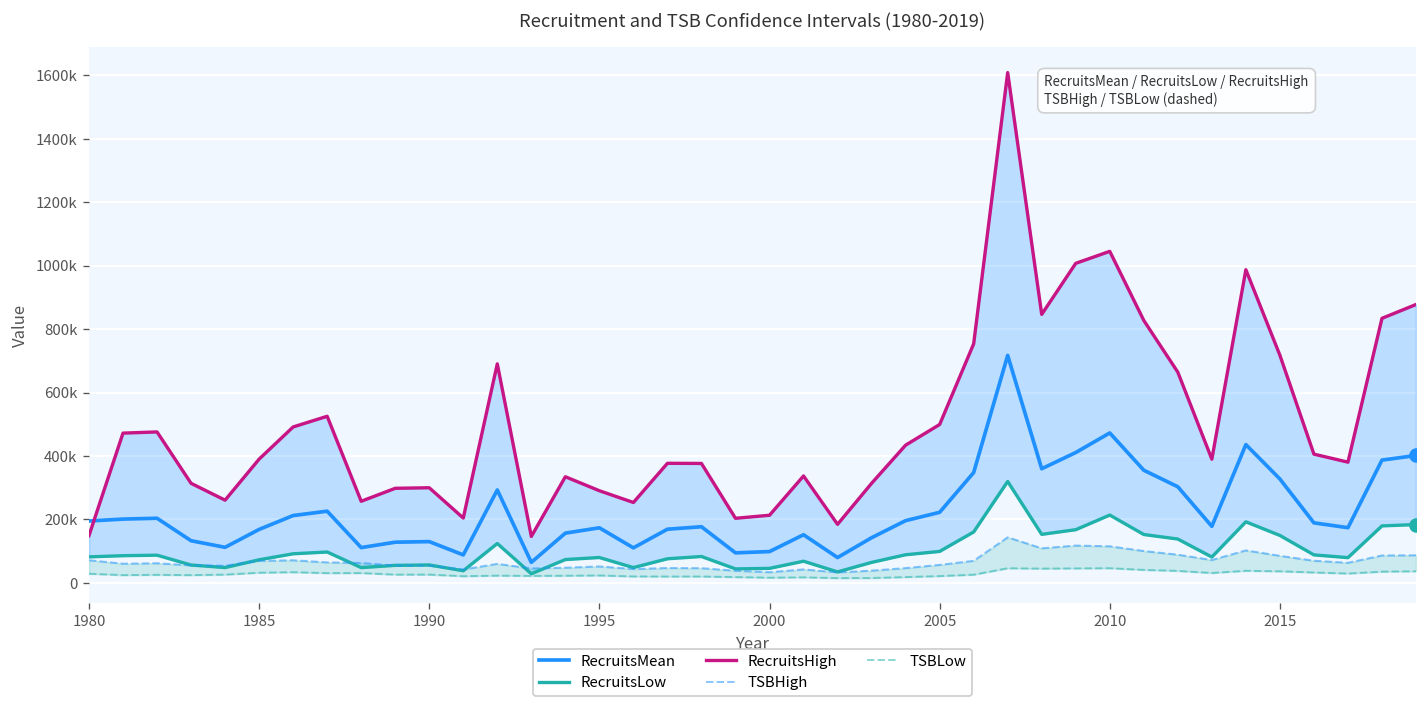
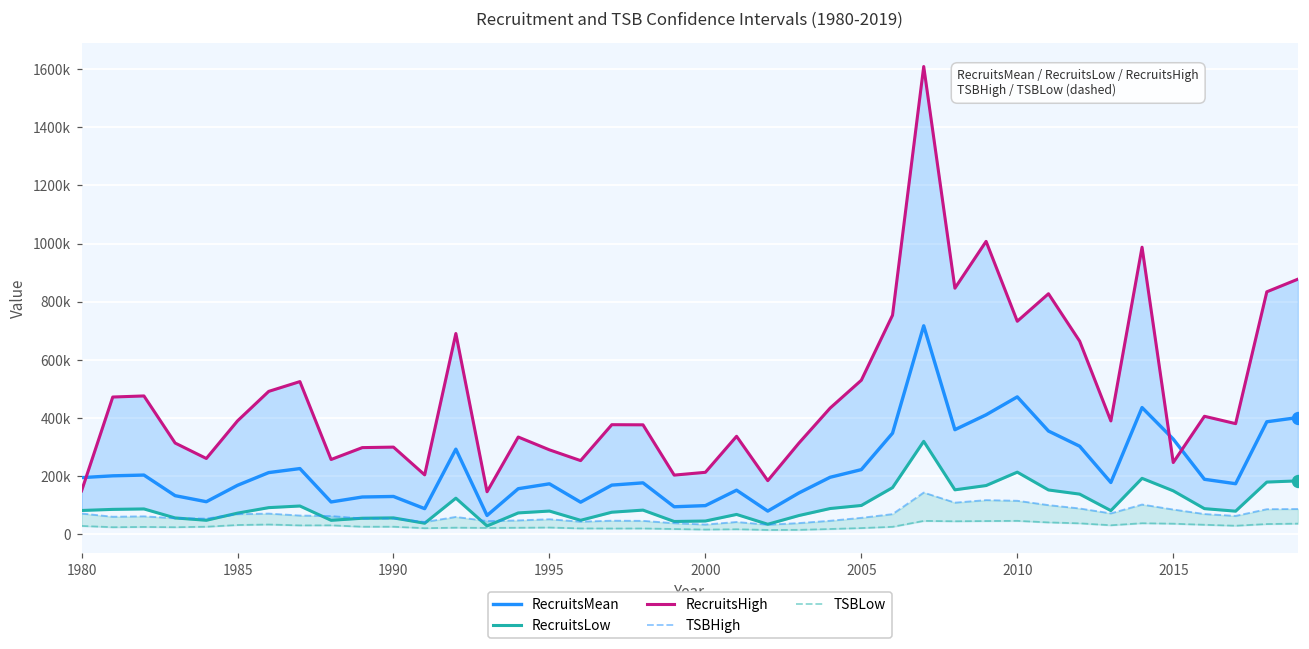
RecruitsHigh, 2005: 500000 -> 530000
RecruitsHigh, 2010: 1050000 -> 730000
RecruitsHigh, 2015: 720000 -> 250000
